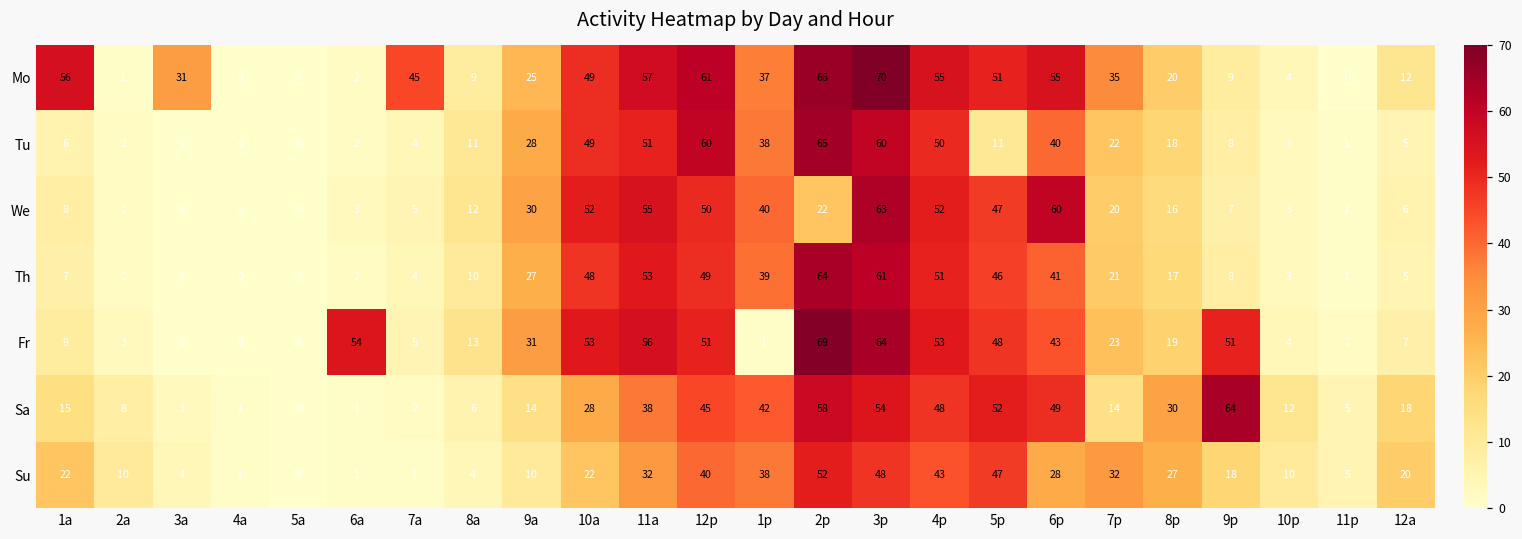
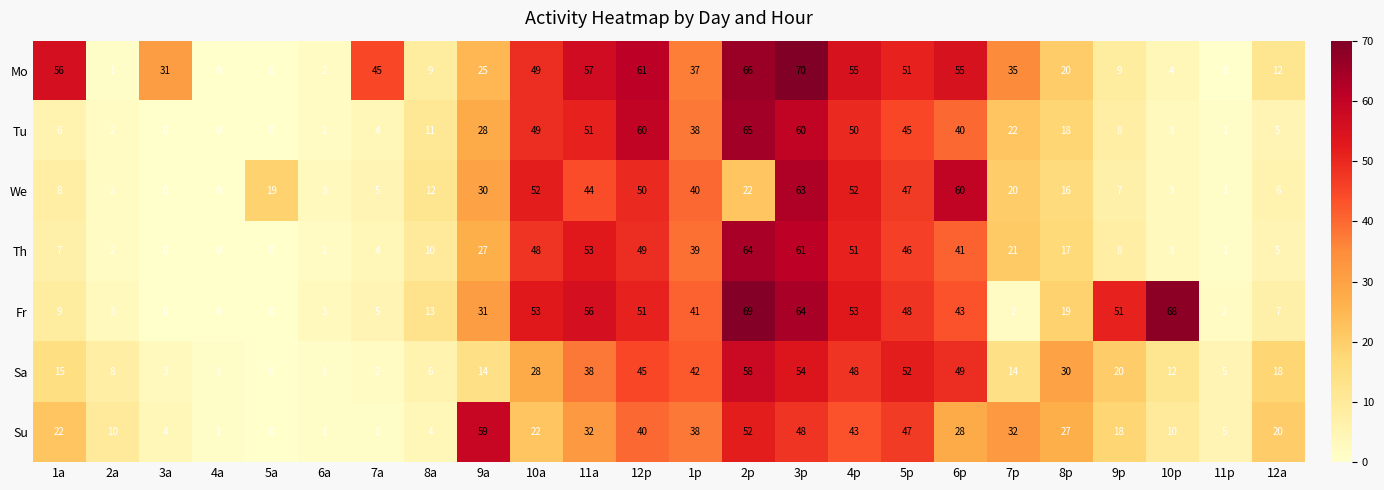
Tu, 5p: 11 -> 45
We, 5a: 0 -> 19
We, 11a: 55 -> 44
Fr, 6a: 54 -> 3
Fr, 1p: 1 -> 41
Fr, 7p: 23 -> 2
Fr, 10p: 4 -> 68
Sa, 9p: 64 -> 20
Su, 9a: 10 -> 59
